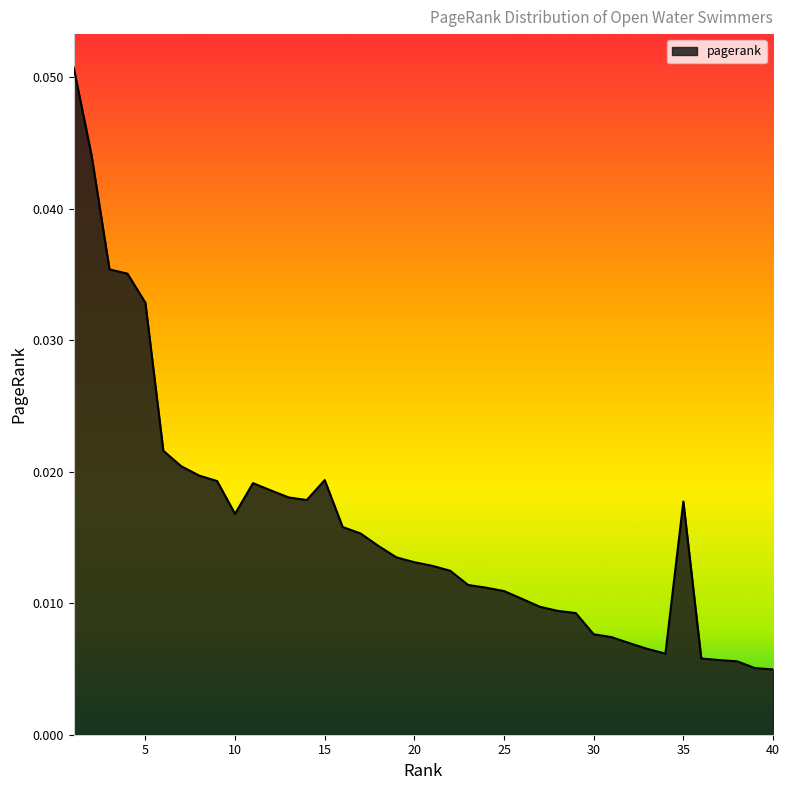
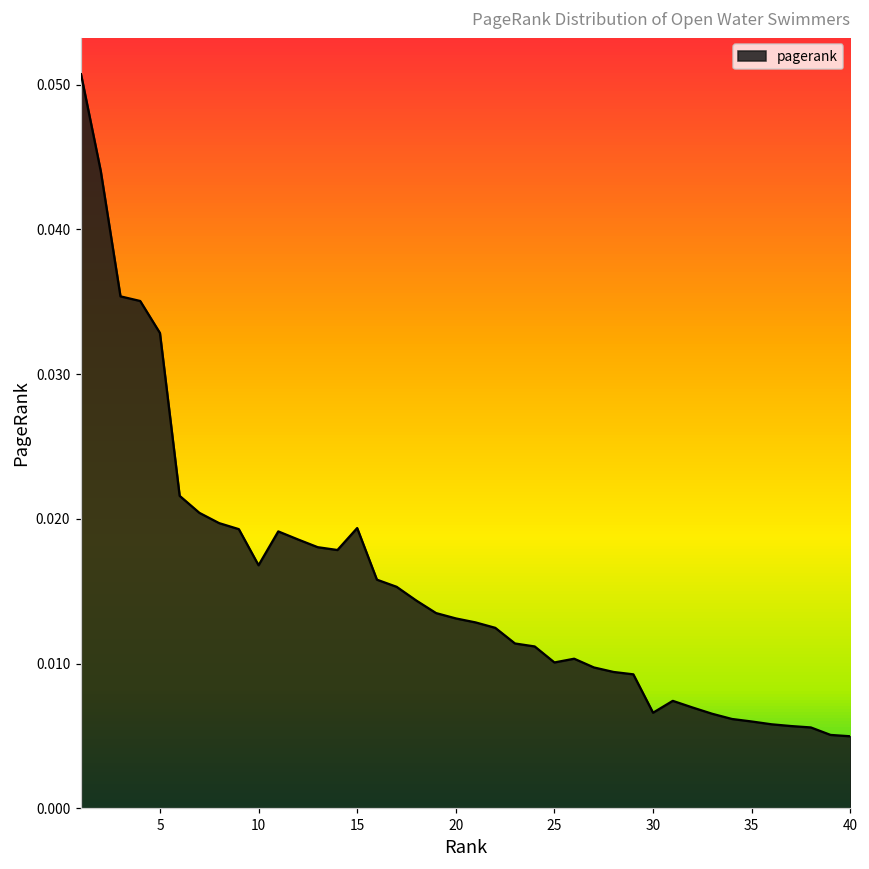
25: 0.0109 -> 0.0101
30: 0.0076 -> 0.0066
35: 0.0177 -> 0.0060
